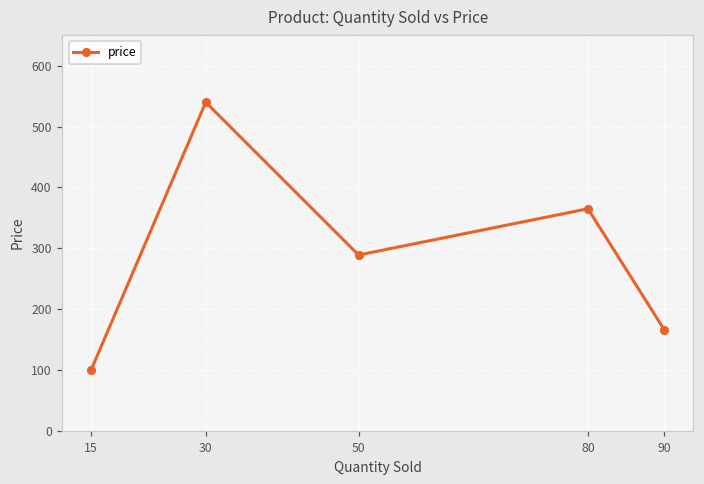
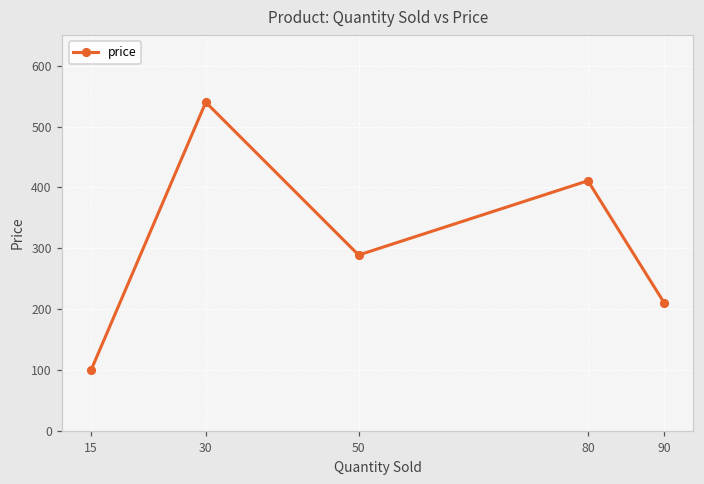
80: 370 -> 410
90: 170 -> 210
